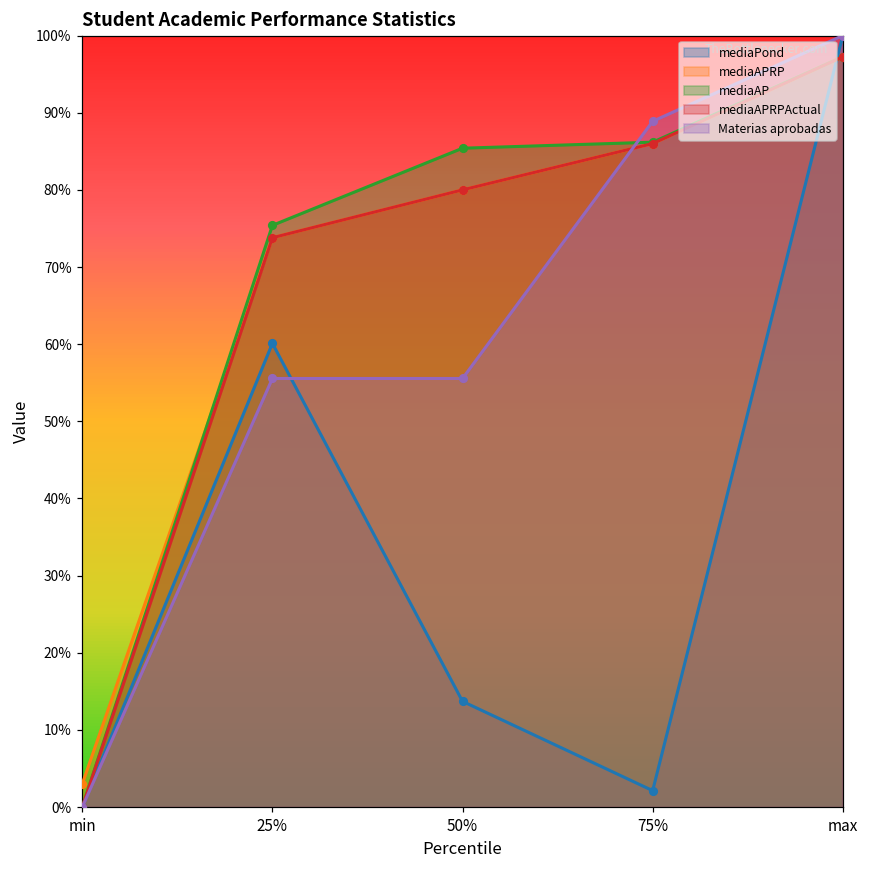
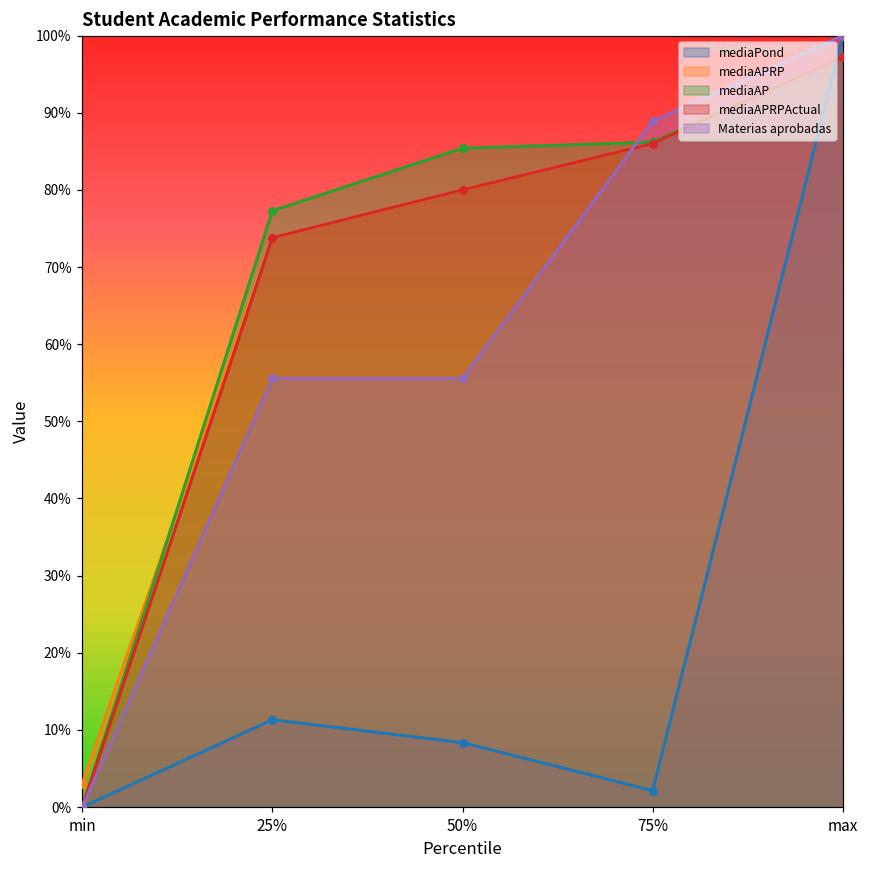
mediaPond, 25%: 60% -> 11%
mediaAP, 25%: 75% -> 77%
mediaPond, 50%: 14% -> 8%
